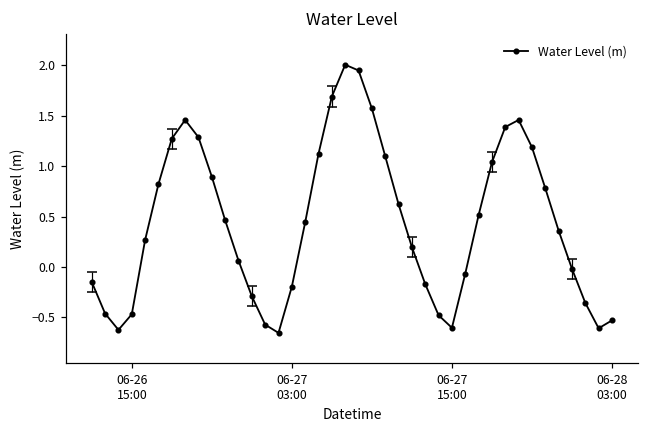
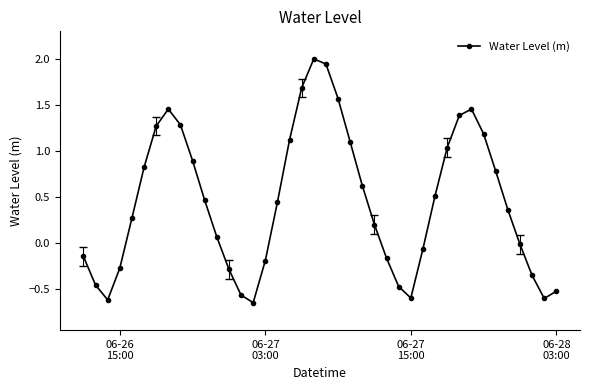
Water Level (m), 06-26 15:00: -0.5 -> -0.3
